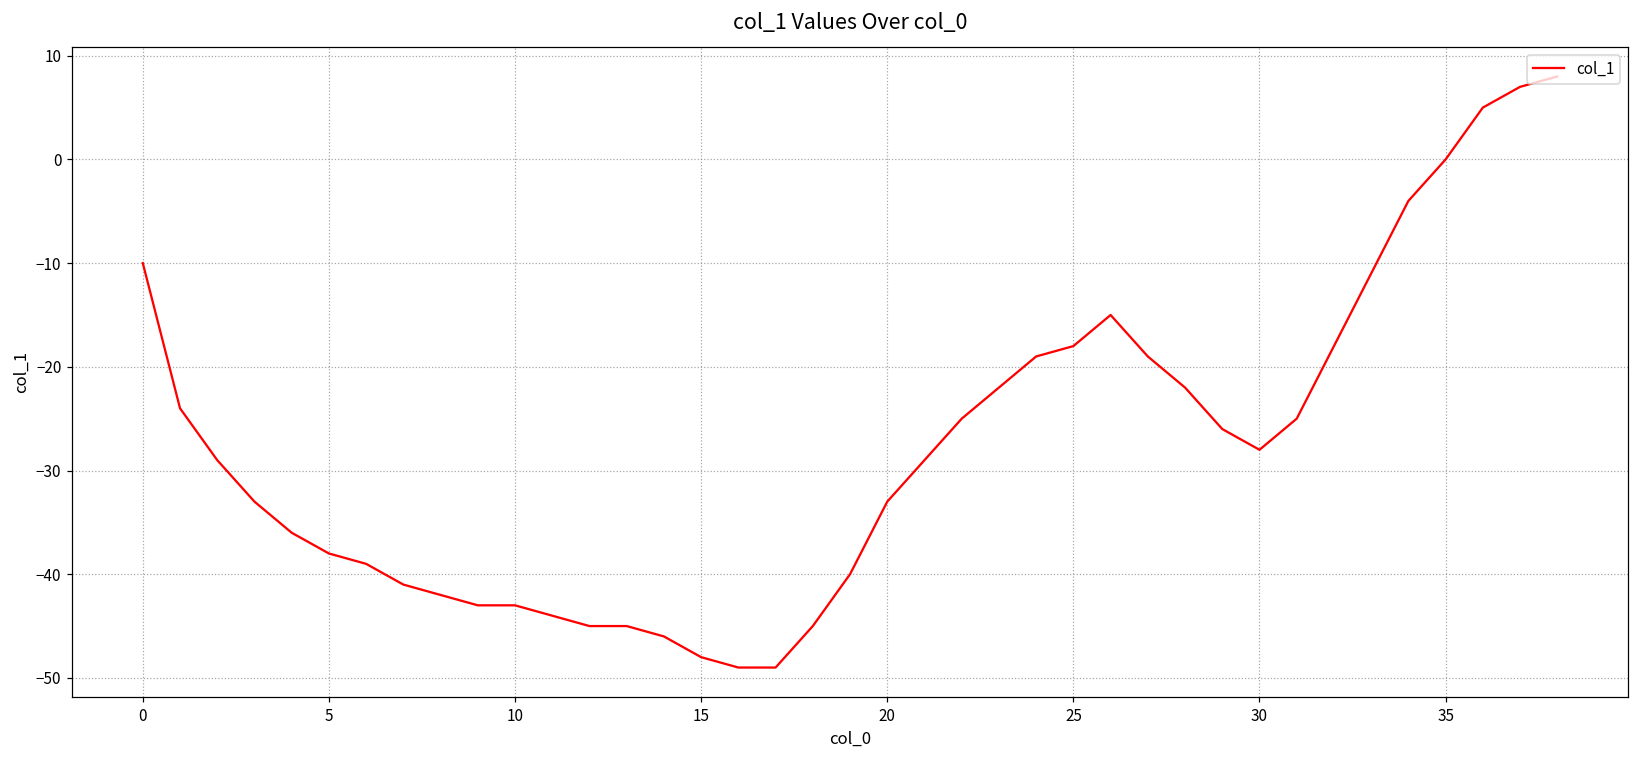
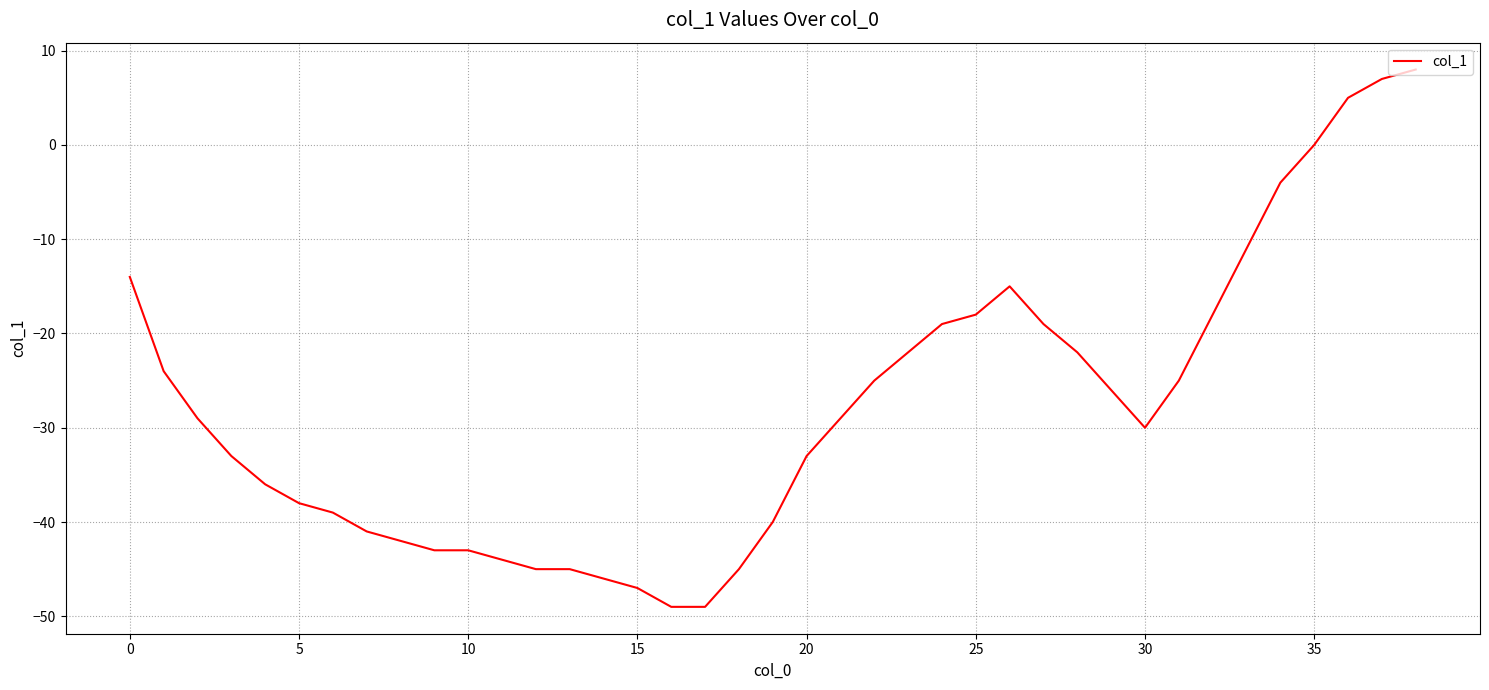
0: -10 -> -14
15: -48 -> -47
30: -28 -> -30
